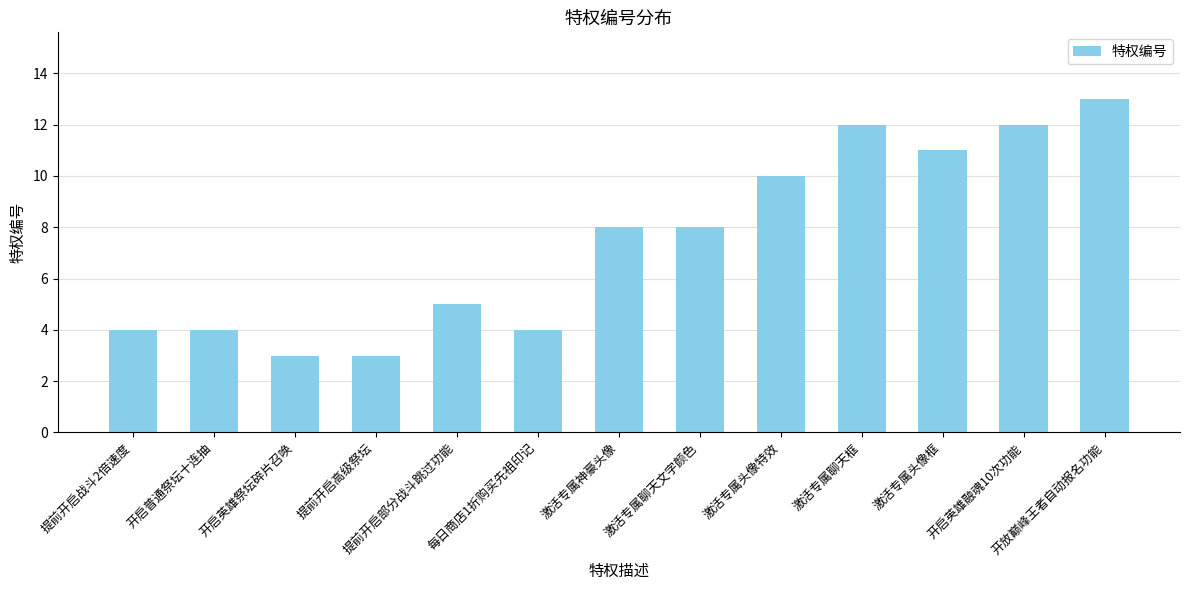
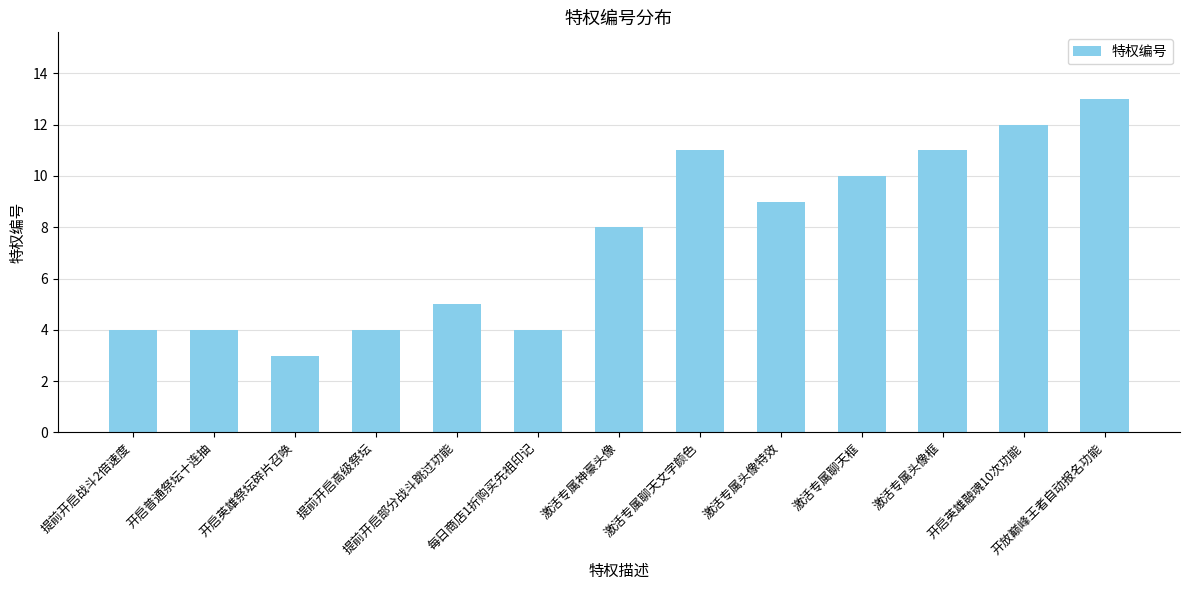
提前开启高级祭坛: 3 -> 4
激活专属聊天文字颜色: 8 -> 11
激活专属头像特效: 10 -> 9
激活专属聊天框: 12 -> 10
